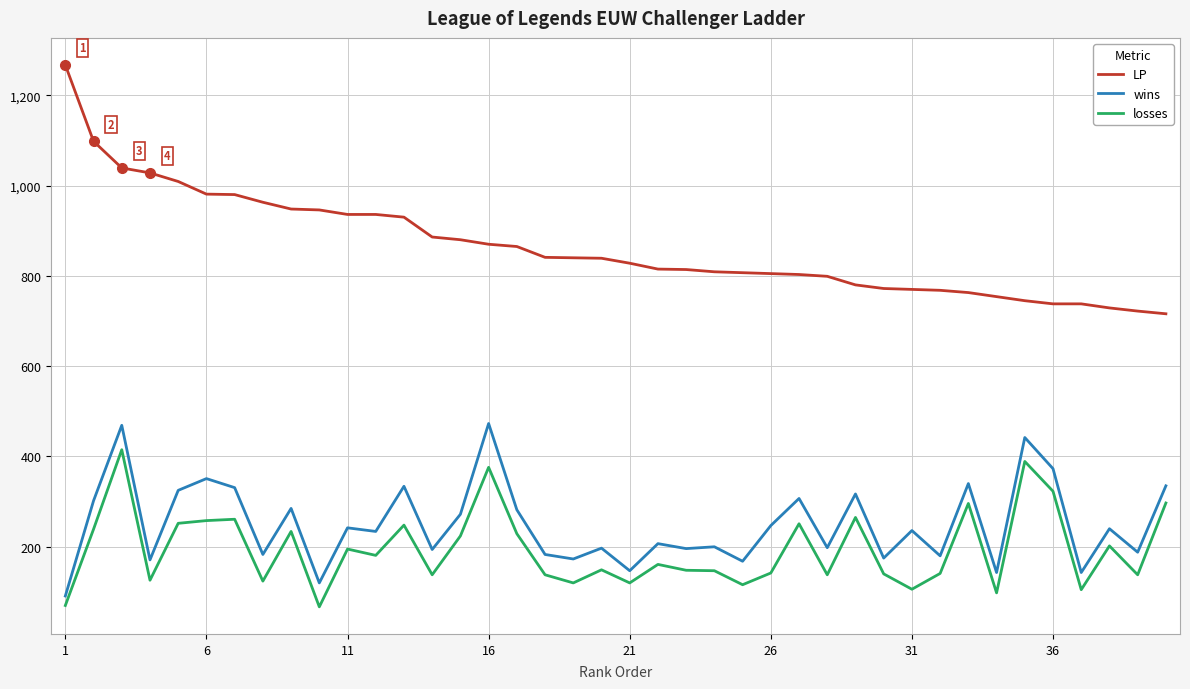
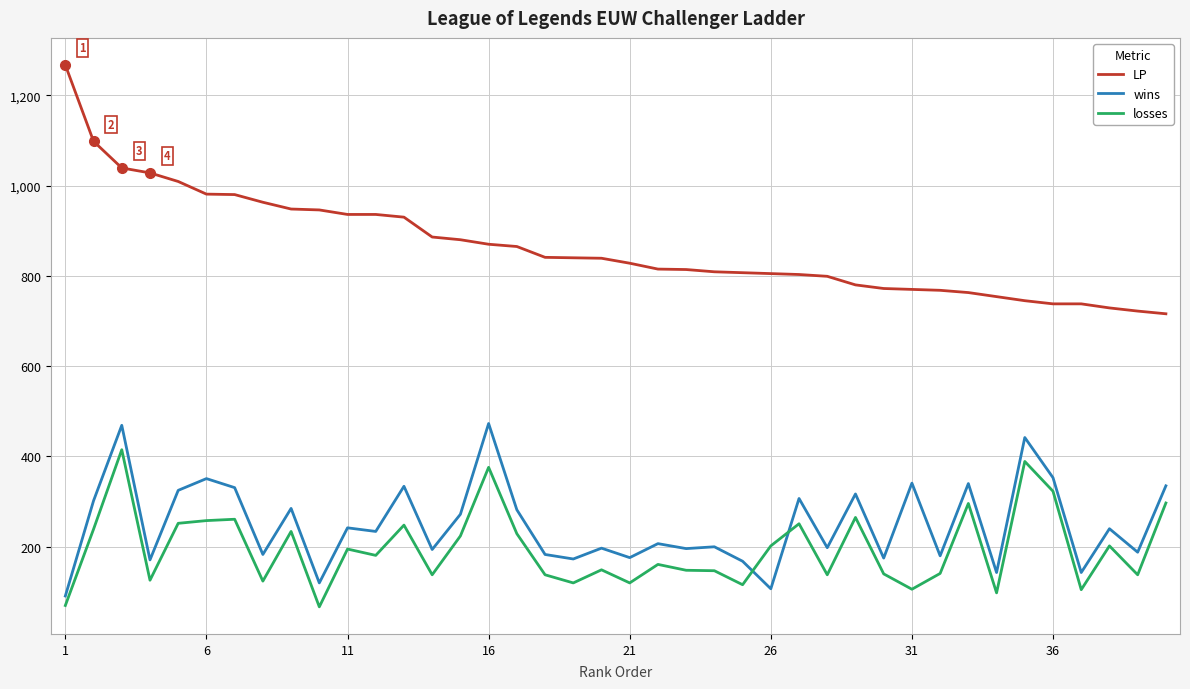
wins, 21: 150 -> 180
wins, 26: 250 -> 110
losses, 26: 140 -> 200
wins, 31: 240 -> 340
wins, 36: 370 -> 350
